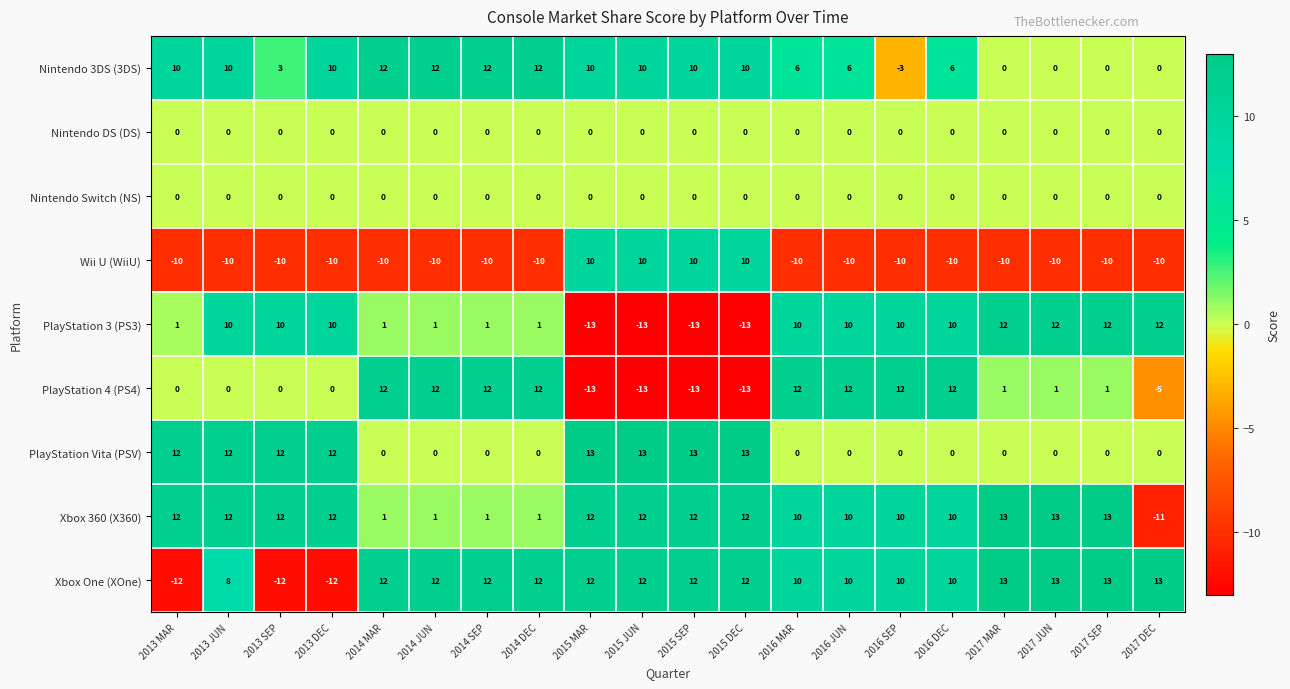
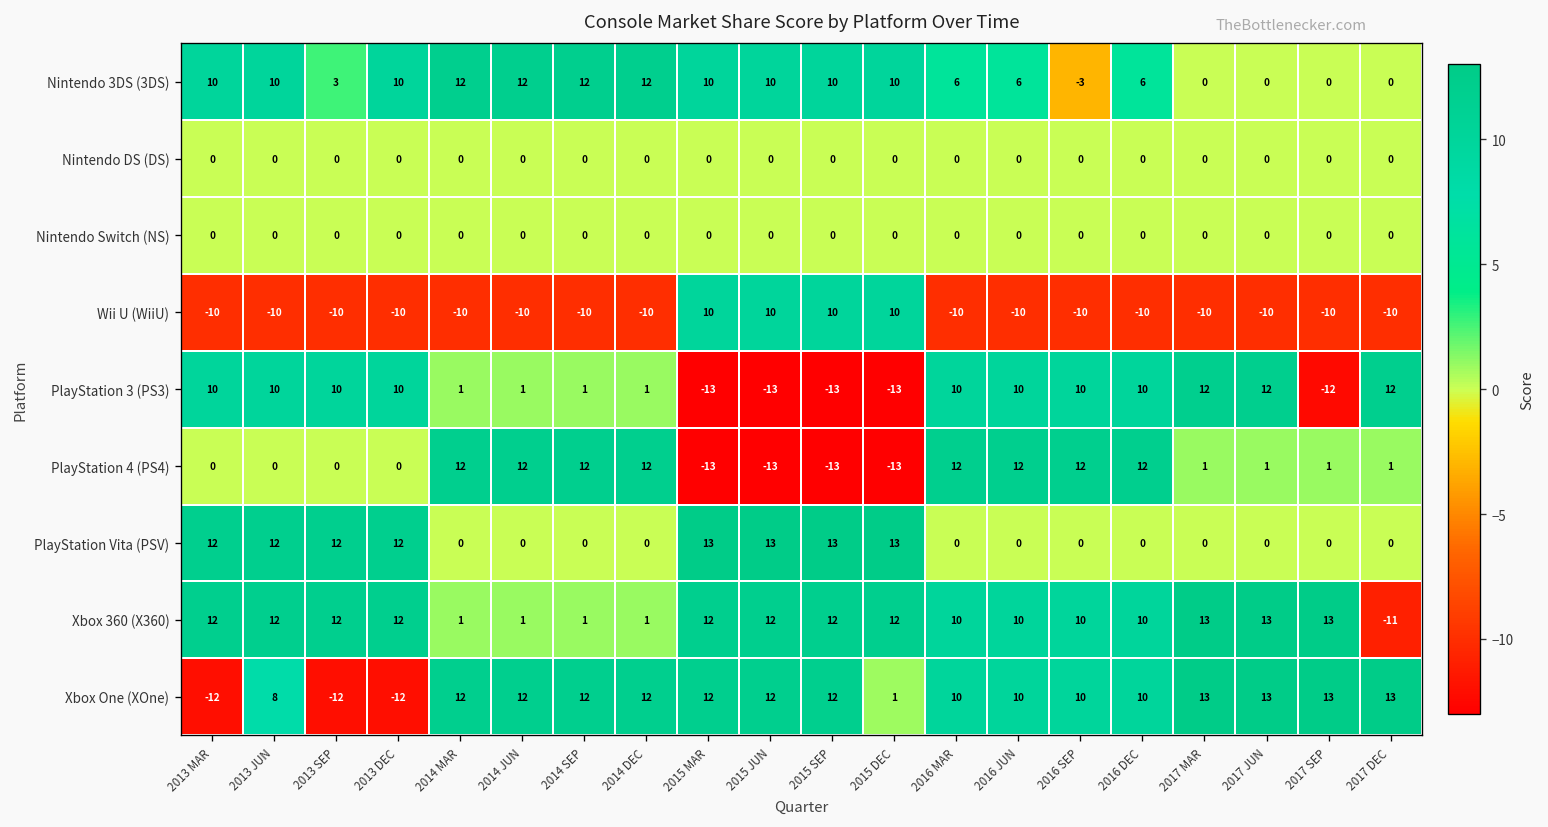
PlayStation 3 (PS3), 2013 MAR: 1 -> 10
PlayStation 3 (PS3), 2017 SEP: 12 -> -12
PlayStation 4 (PS4), 2017 DEC: -5 -> 1
Xbox One (XOne), 2015 DEC: 12 -> 1
